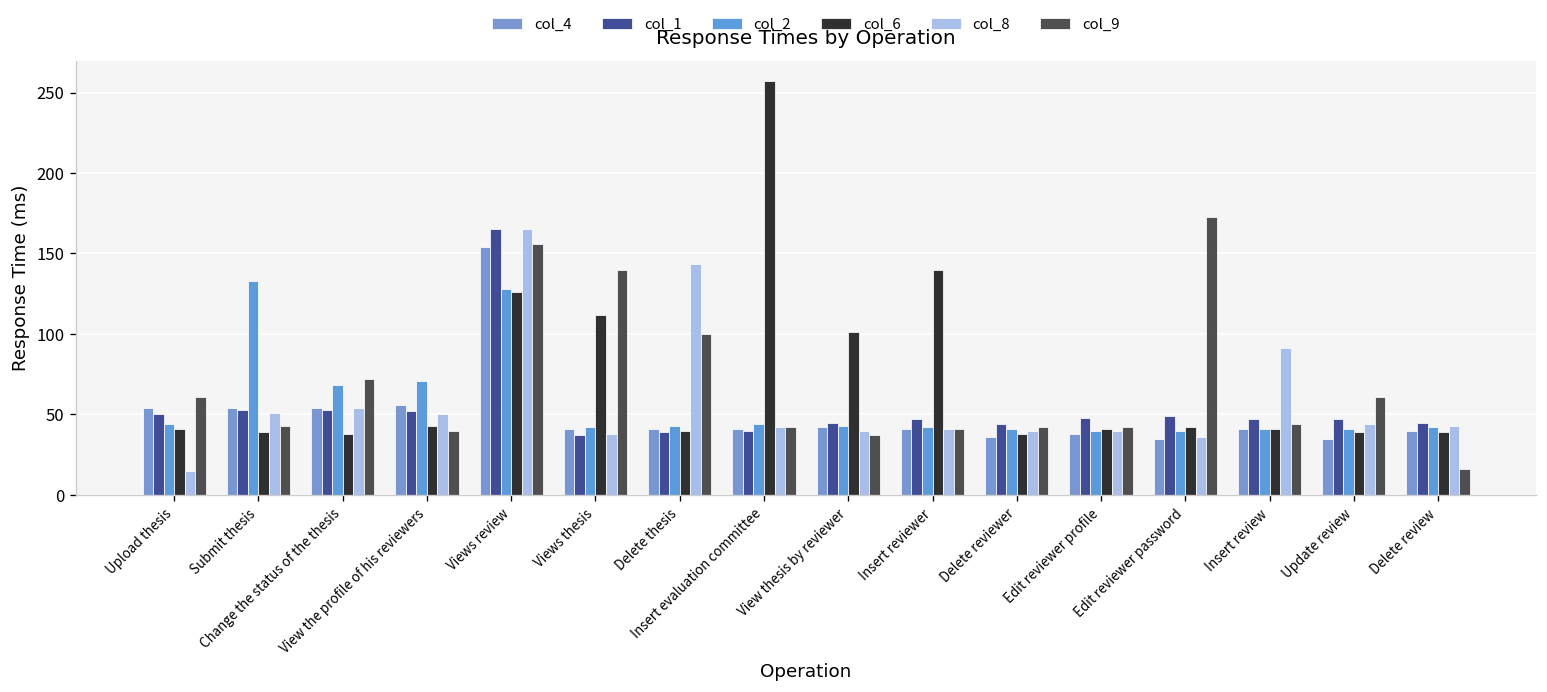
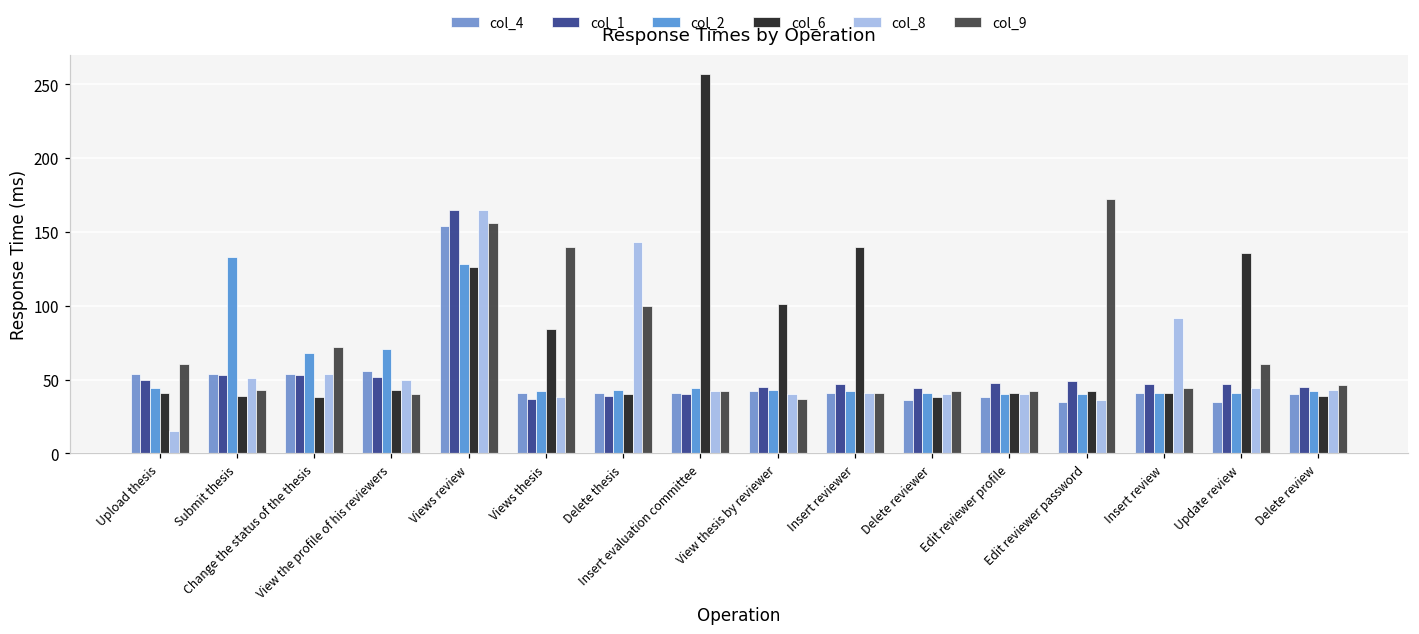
col_6, Views thesis: 112 -> 84
col_6, Update review: 39 -> 136
col_9, Delete review: 16 -> 46
